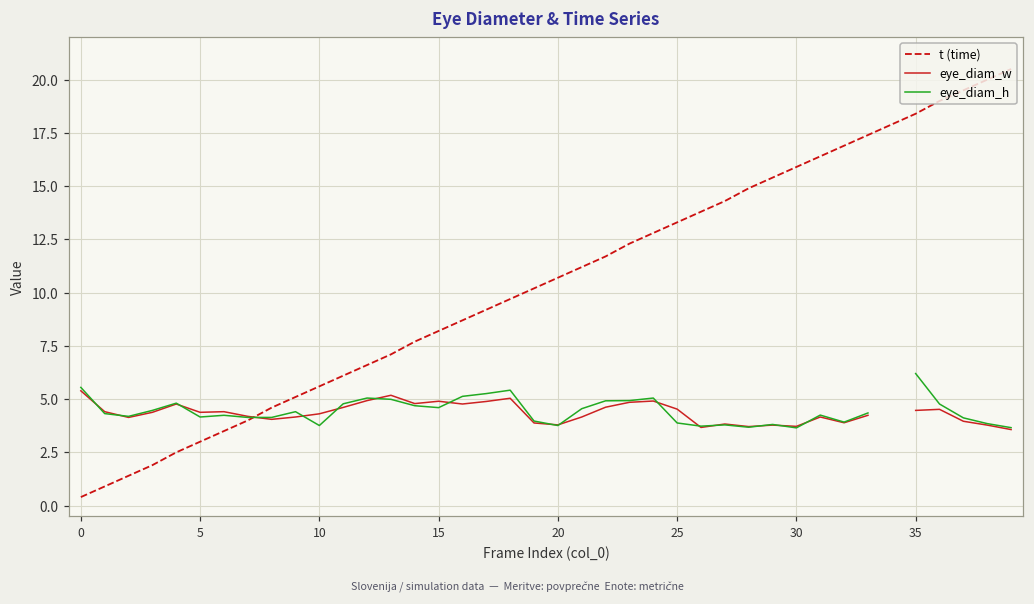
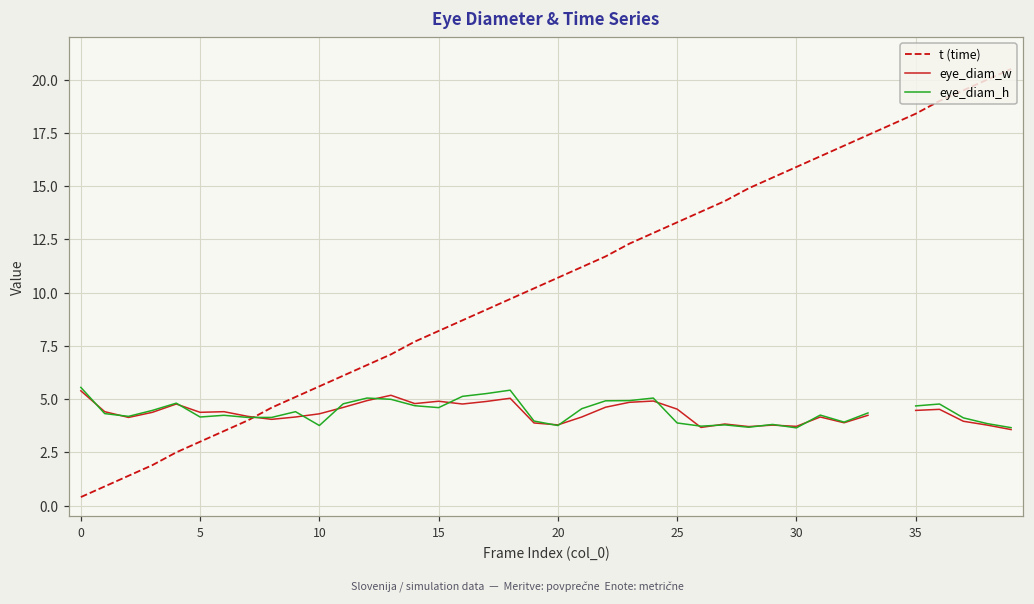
eye_diam_h, 35: 6.2 -> 4.7
